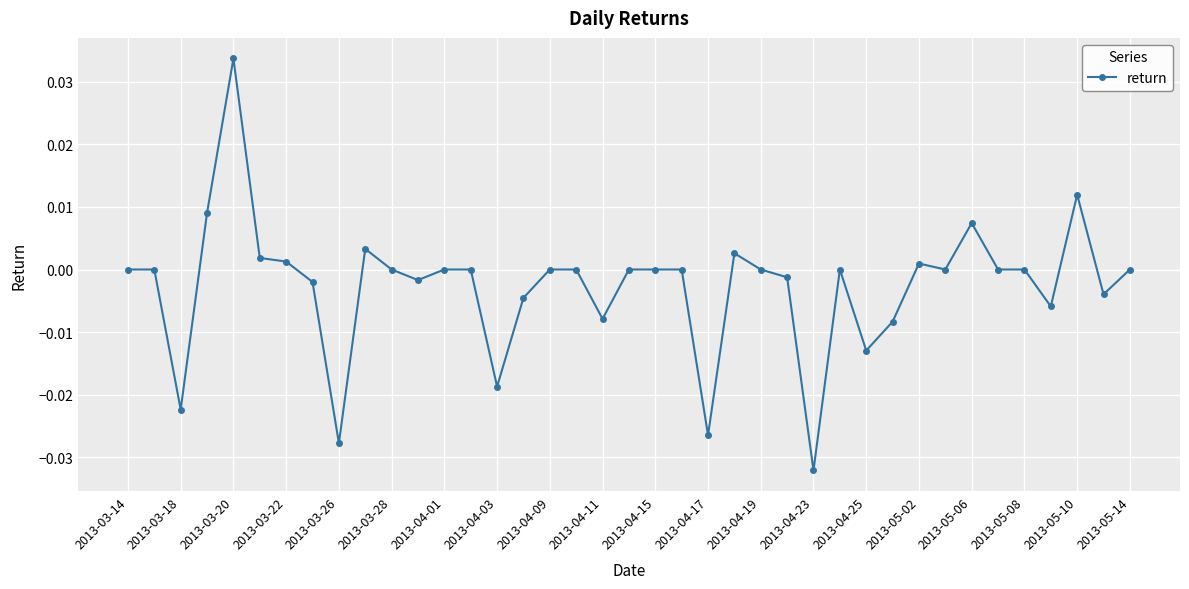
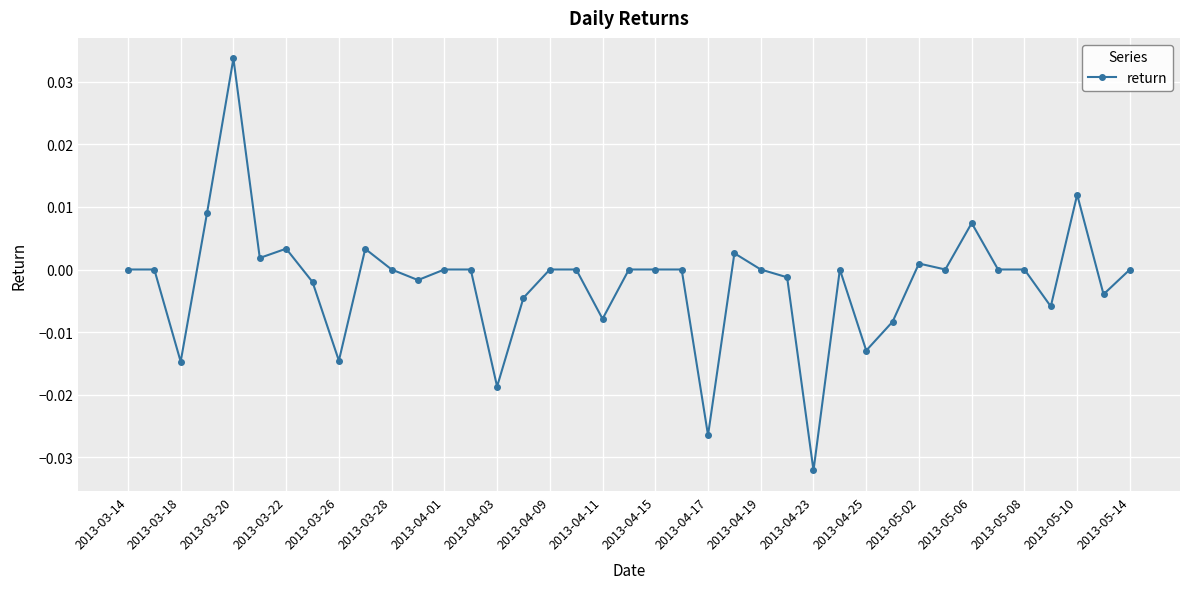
2013-03-18: -0.022 -> -0.015
2013-03-22: 0.001 -> 0.003
2013-03-26: -0.028 -> -0.015
